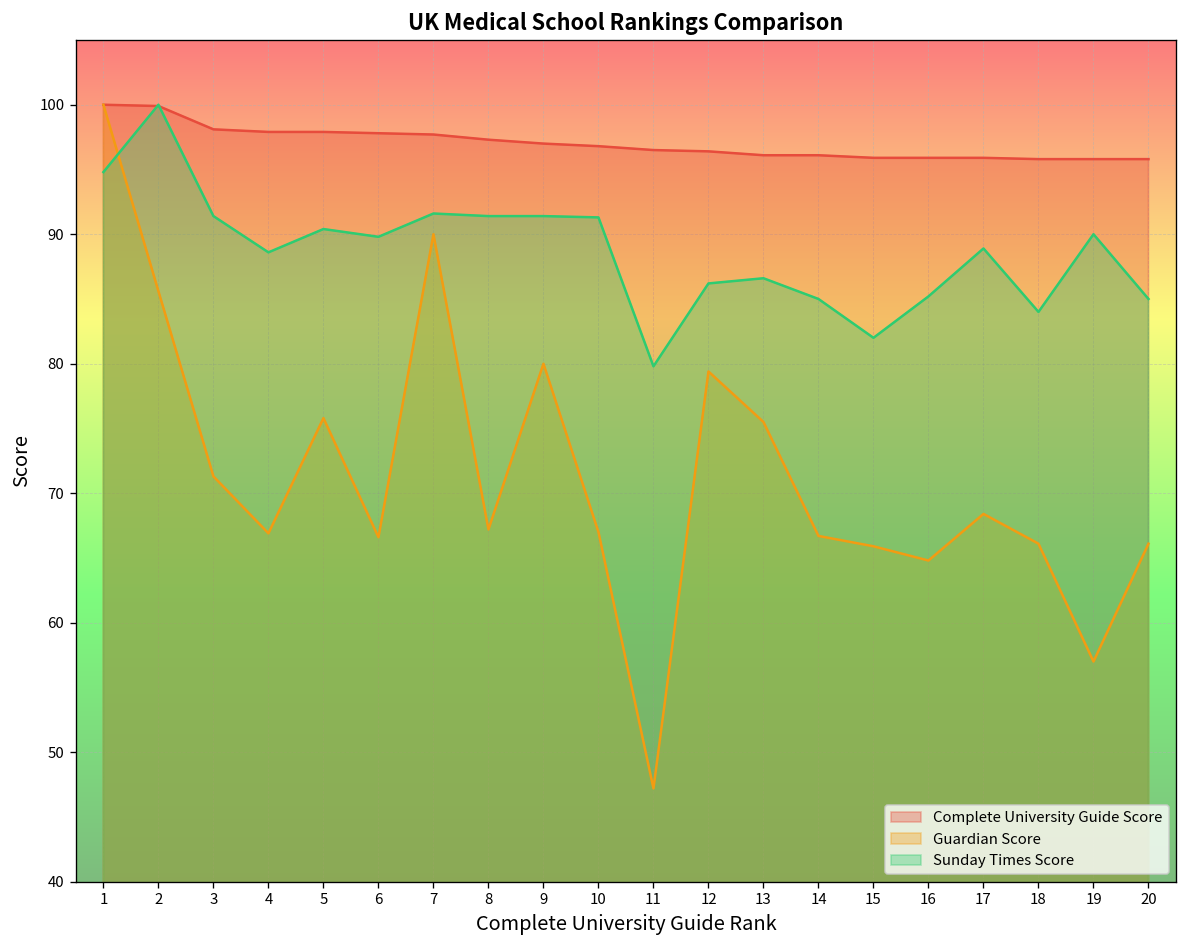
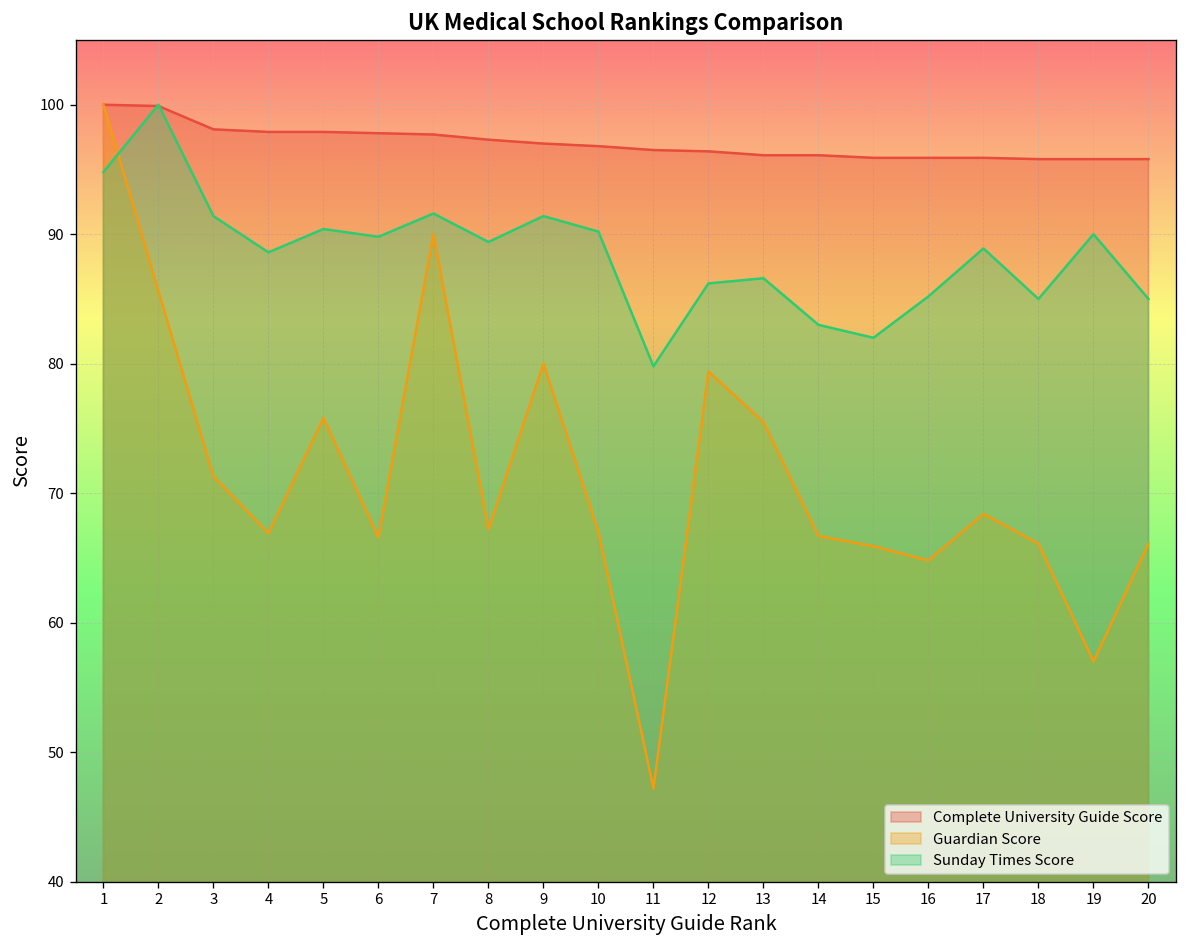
Sunday Times Score, 8: 91.4 -> 89.4
Sunday Times Score, 10: 91.3 -> 90.2
Sunday Times Score, 14: 85 -> 83
Sunday Times Score, 18: 84 -> 85
